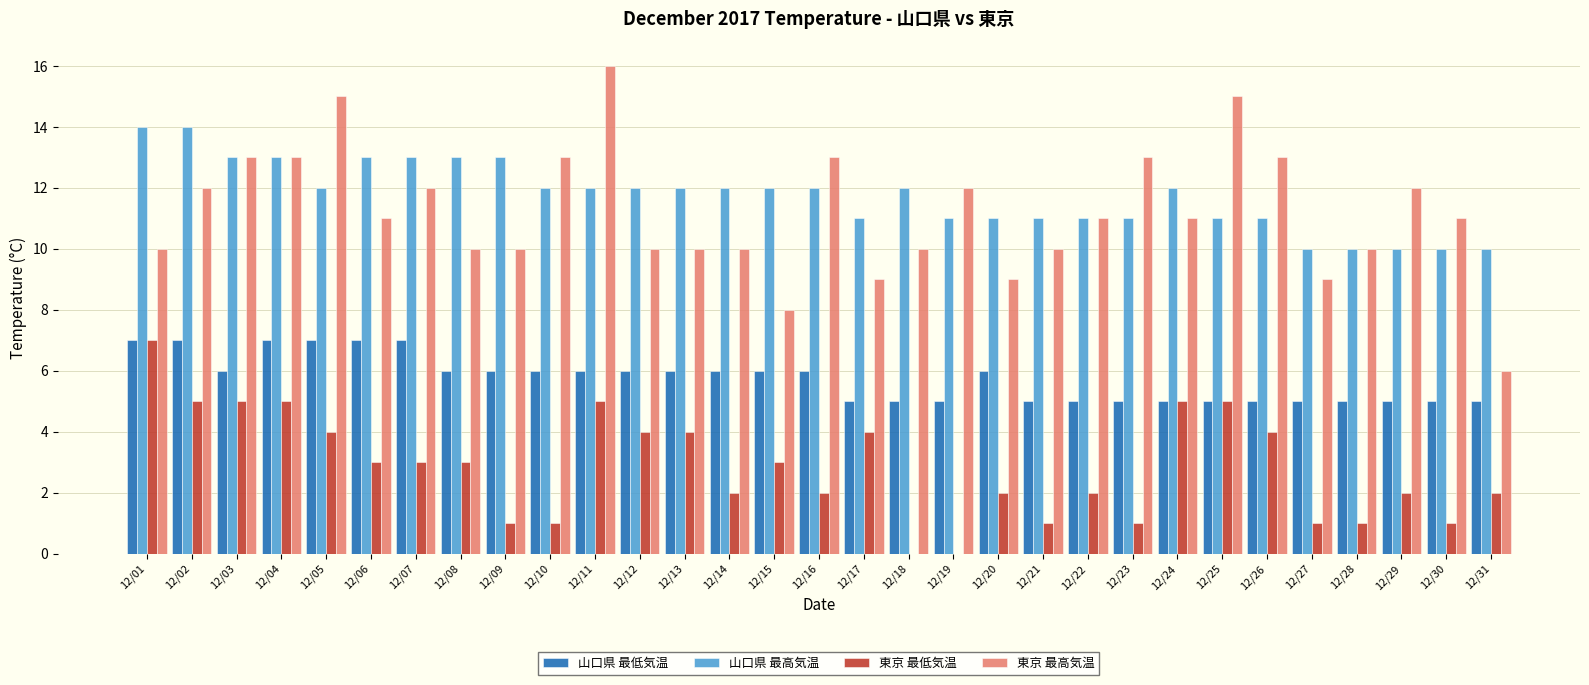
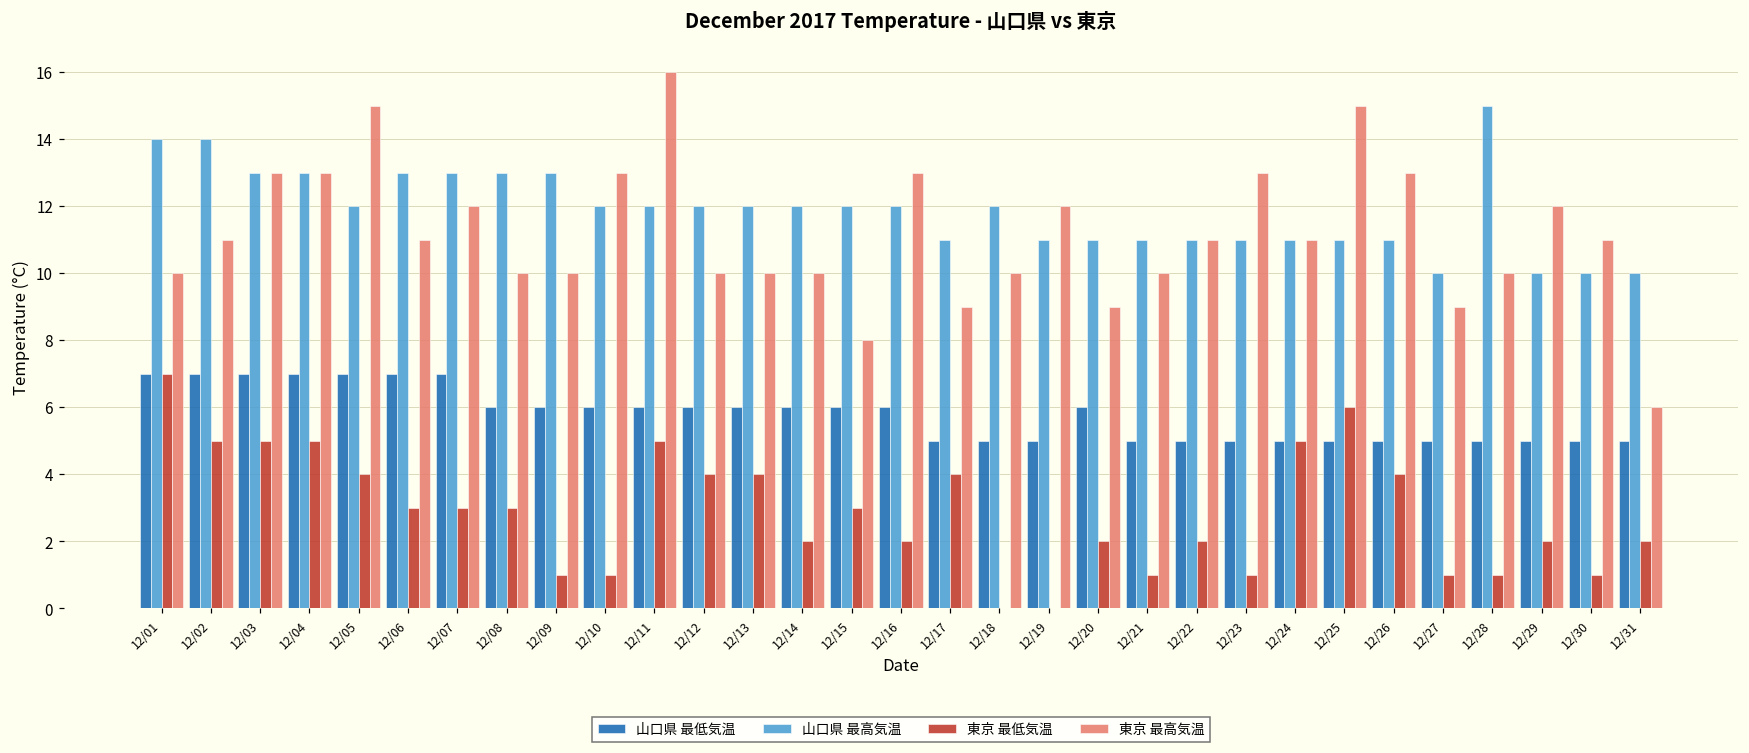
東京 最高気温, 12/02: 12 -> 11
山口県 最低気温, 12/03: 6 -> 7
山口県 最高気温, 12/24: 12 -> 11
東京 最低気温, 12/25: 5 -> 6
山口県 最高気温, 12/28: 10 -> 15
